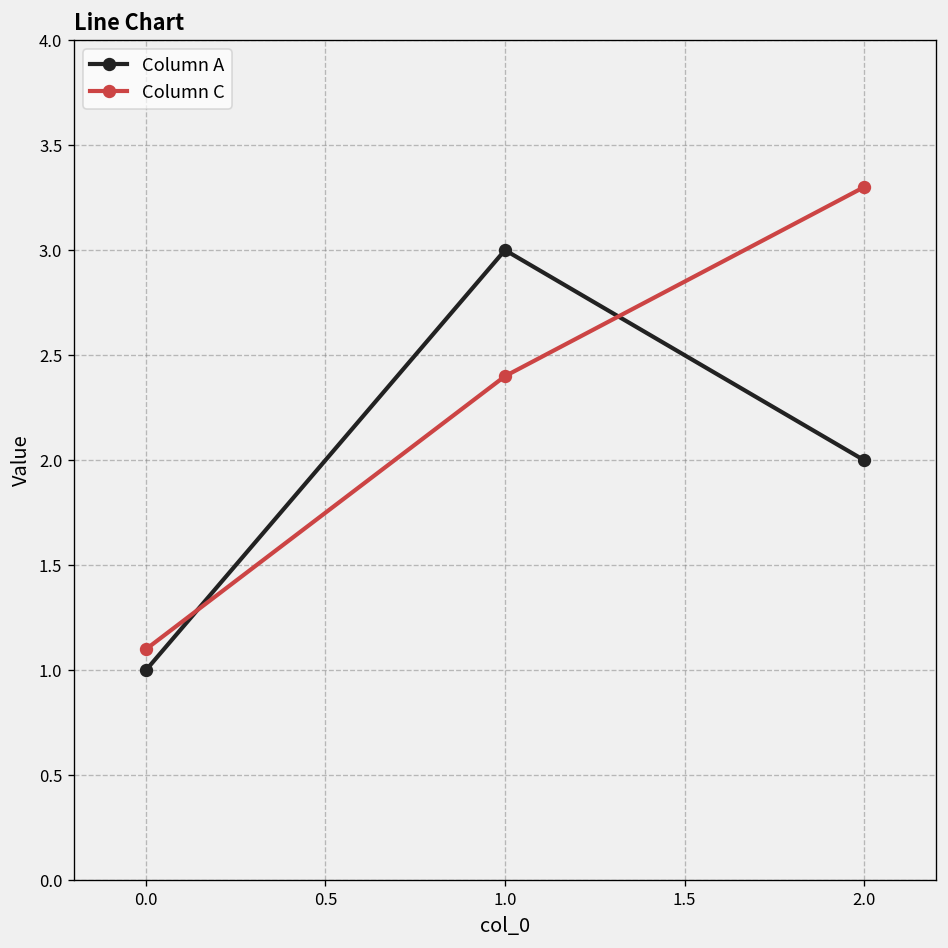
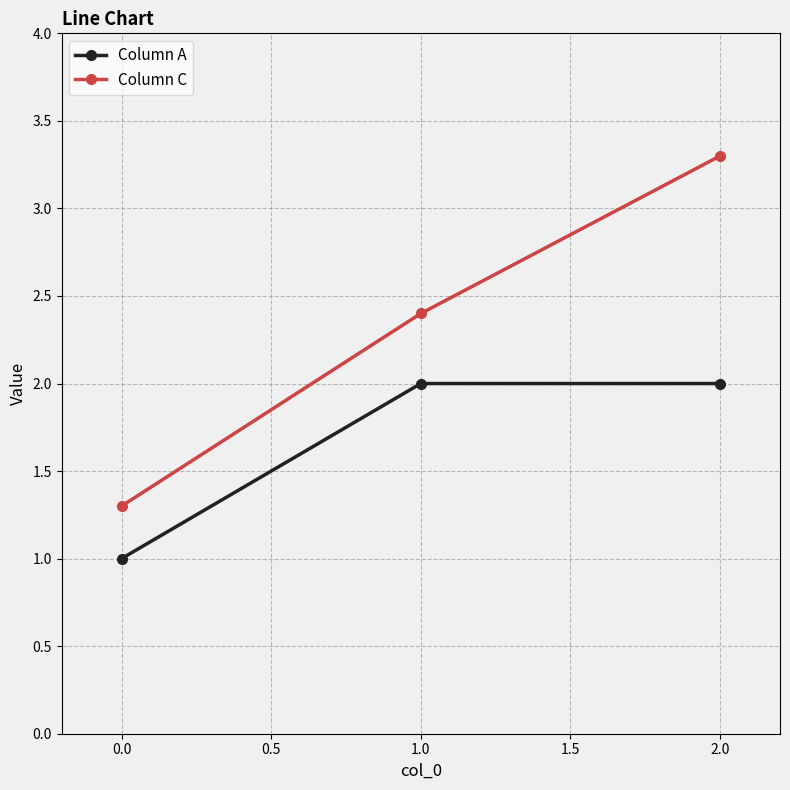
Column C, 0.0: 1.1 -> 1.3
Column A, 1.0: 3 -> 2
